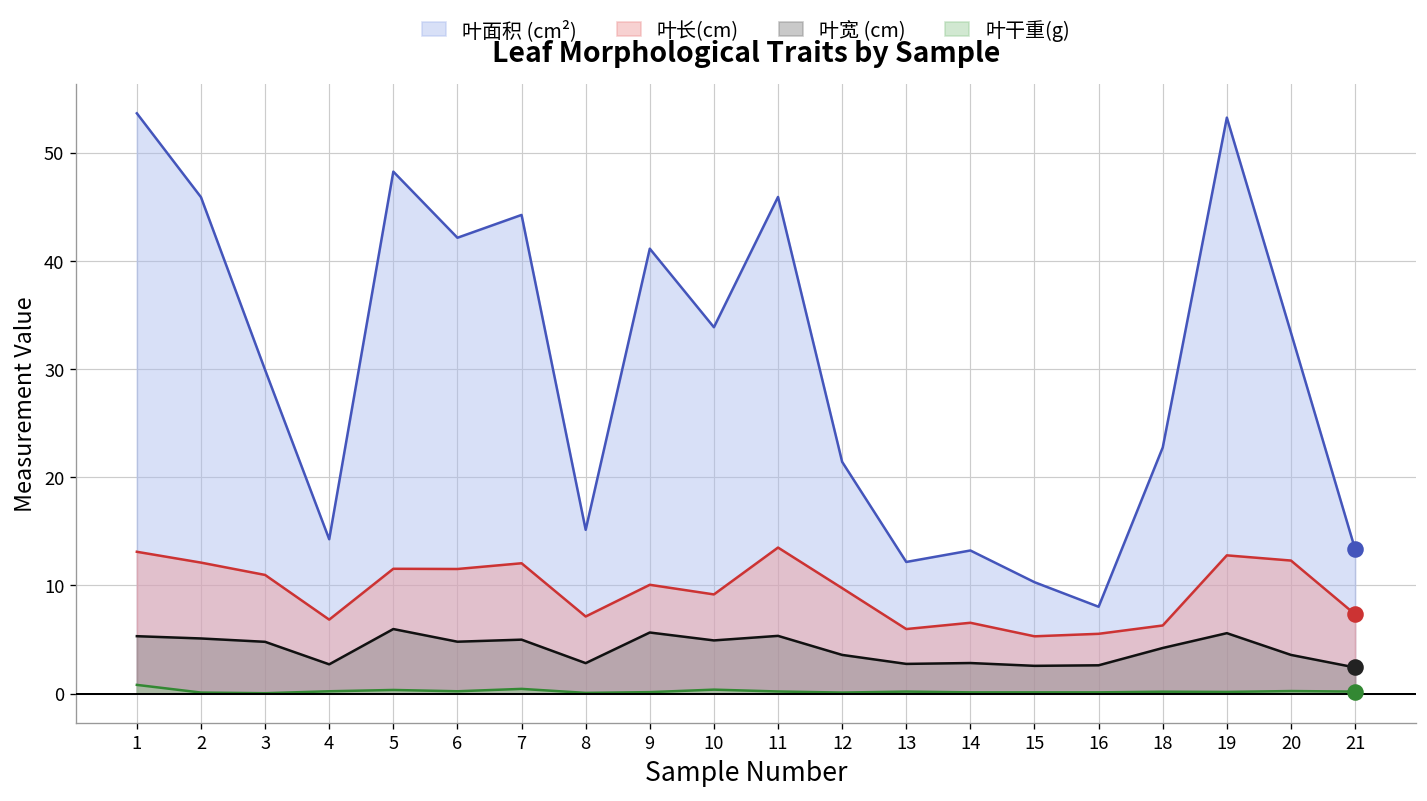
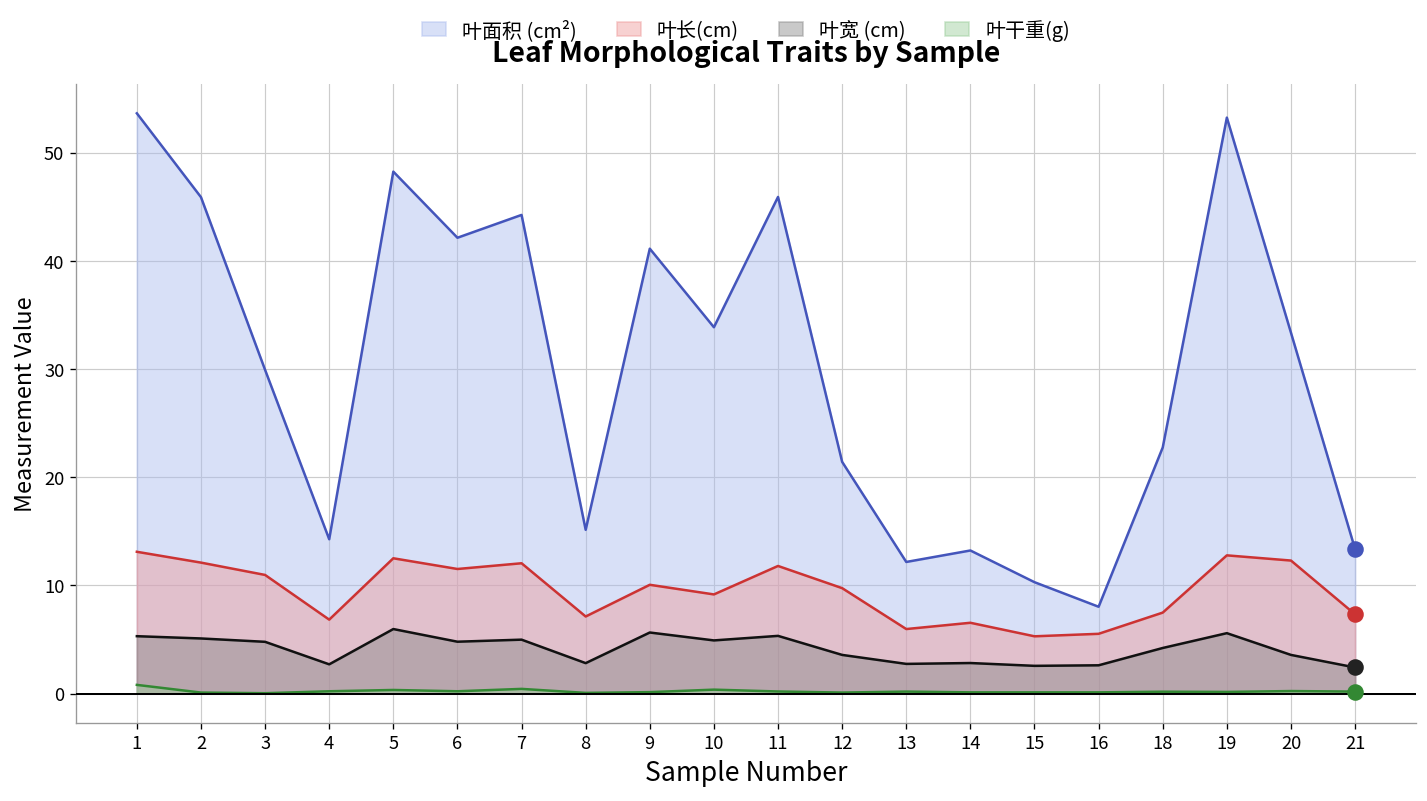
叶长(cm), 5: 12 -> 13
叶长(cm), 11: 14 -> 12
叶长(cm), 18: 6 -> 7
